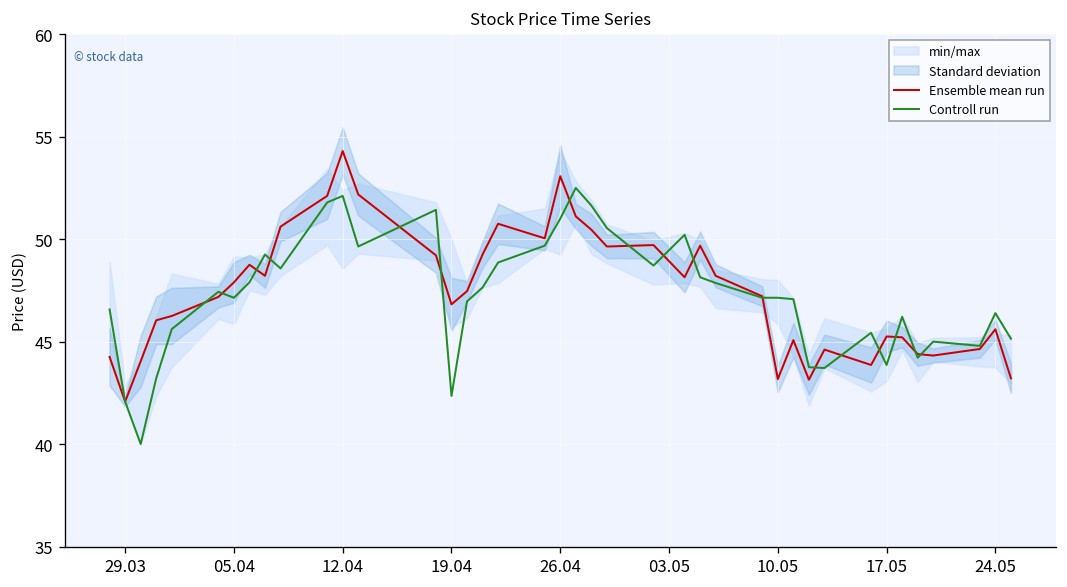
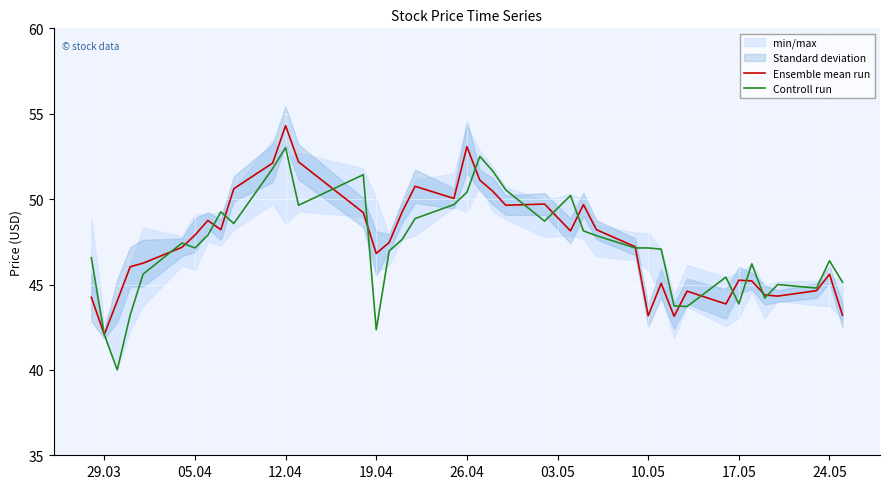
Controll run, 12.04: 52.1 -> 53.0
Controll run, 26.04: 51.0 -> 50.4
